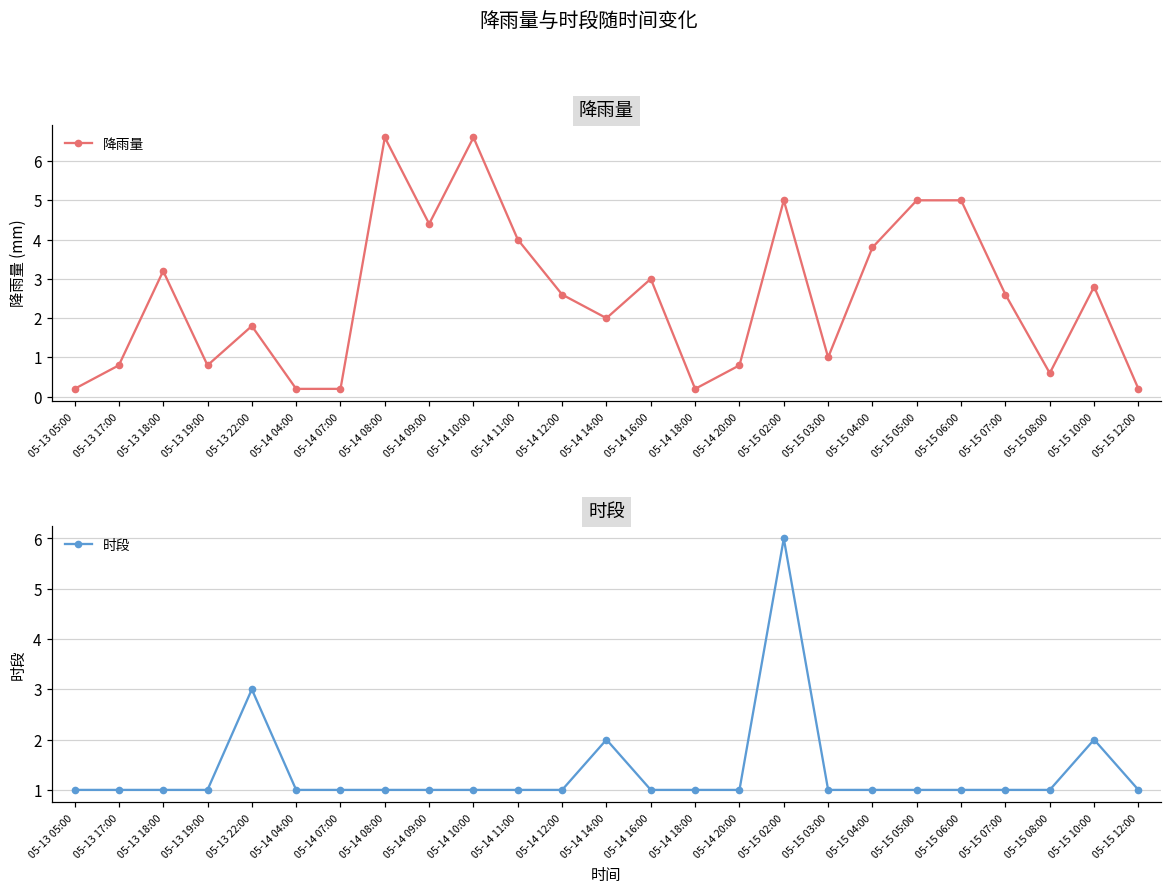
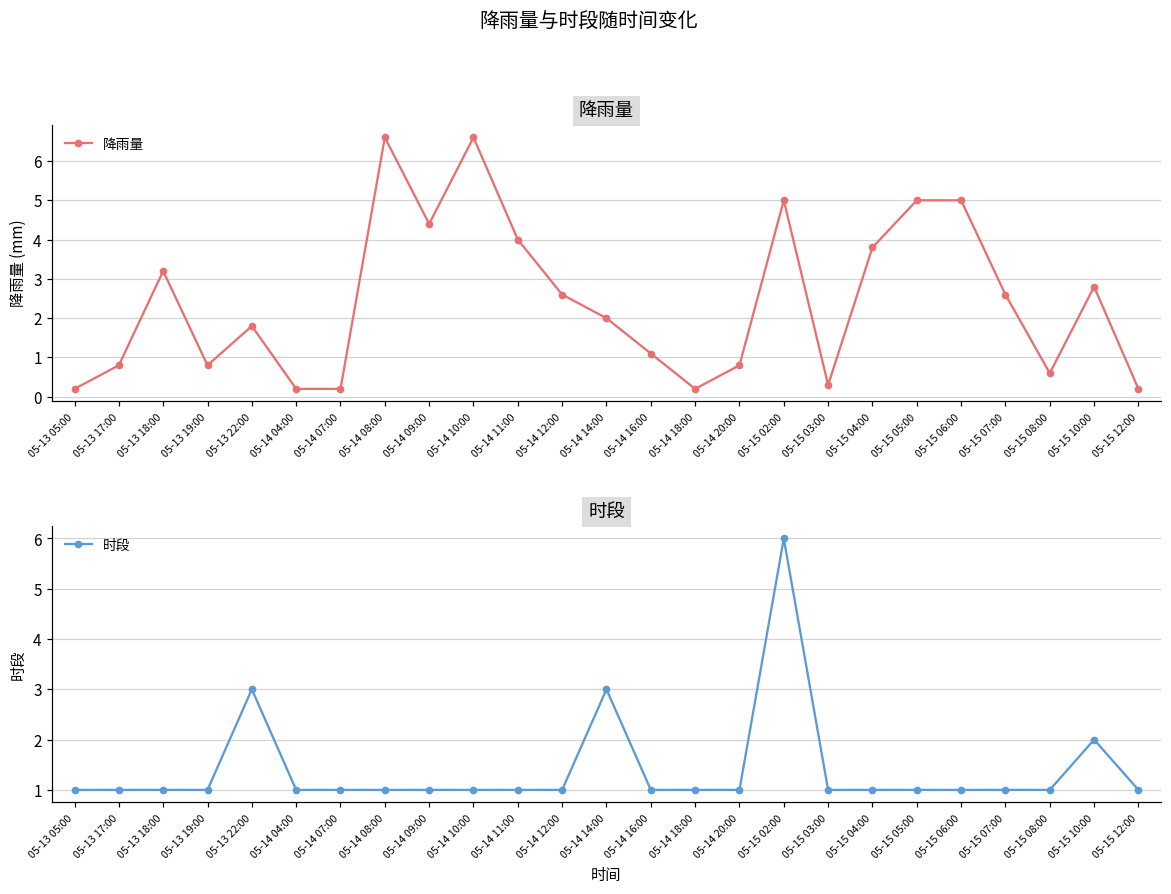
降雨量, 05-14 16:00: 3.0 -> 1.1
降雨量, 05-15 03:00: 1.0 -> 0.3
时段, 05-14 14:00: 2 -> 3
